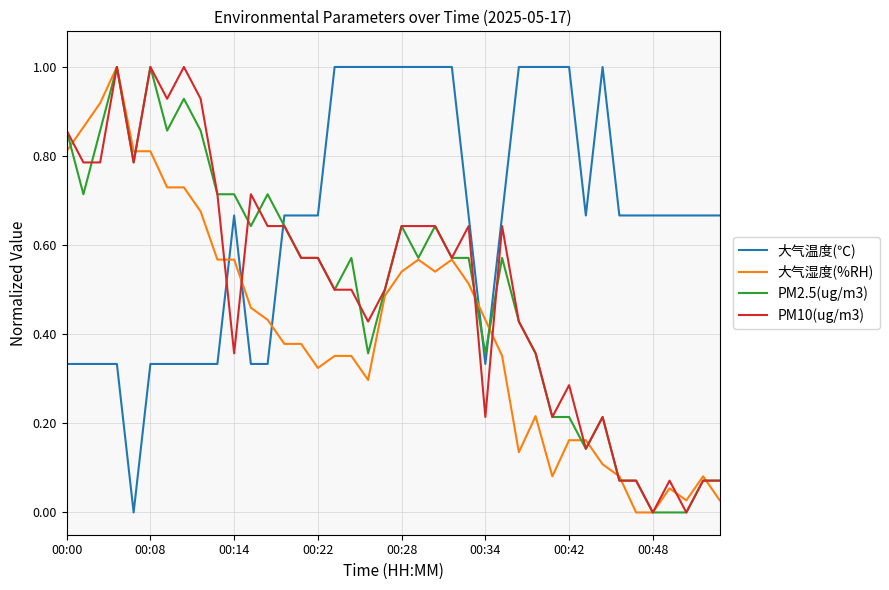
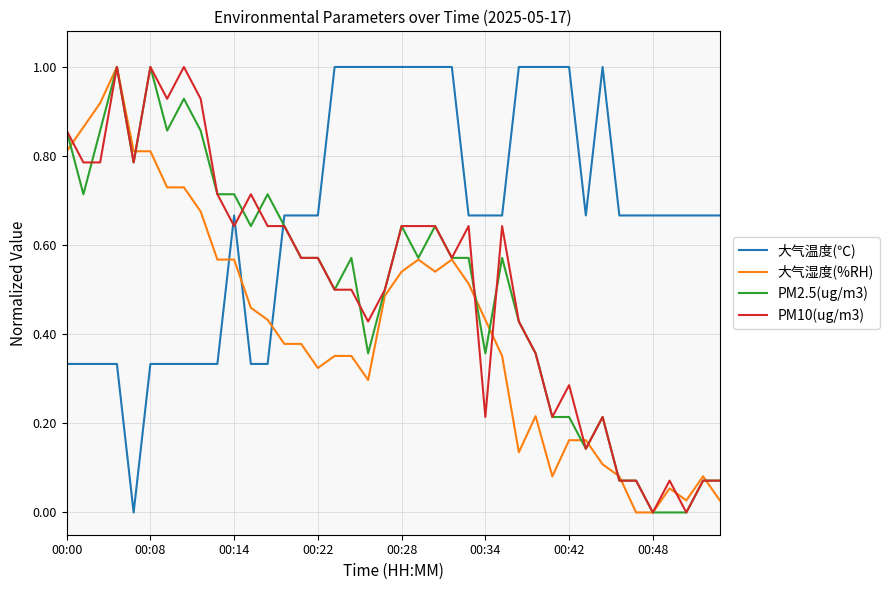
PM10(ug/m3), 00:14: 0.36 -> 0.64
大气温度(℃), 00:34: 0.33 -> 0.67
